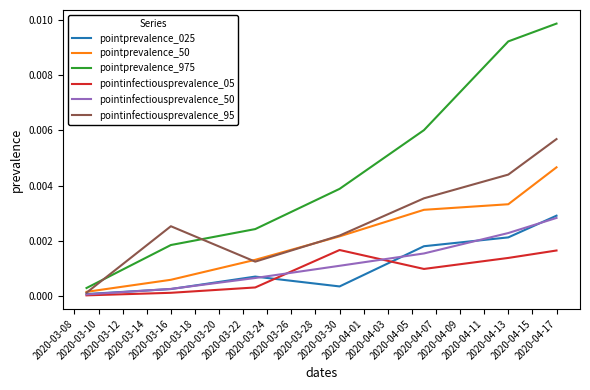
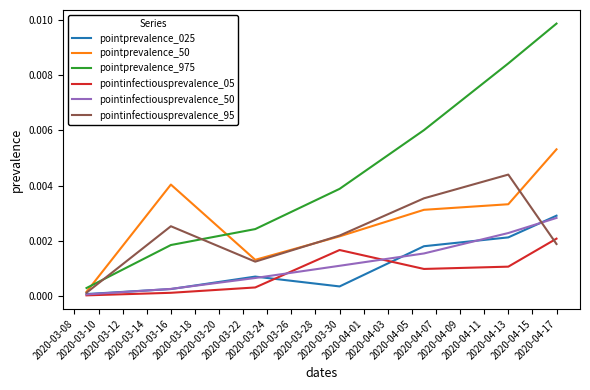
pointprevalence_50, 2020-03-16: 0.0006 -> 0.0040
pointprevalence_975, 2020-04-13: 0.0092 -> 0.0084
pointinfectiousprevalence_05, 2020-04-13: 0.0014 -> 0.0011
pointprevalence_50, 2020-04-17: 0.0047 -> 0.0053
pointinfectiousprevalence_05, 2020-04-17: 0.0016 -> 0.0021
pointinfectiousprevalence_95, 2020-04-17: 0.0057 -> 0.0019
